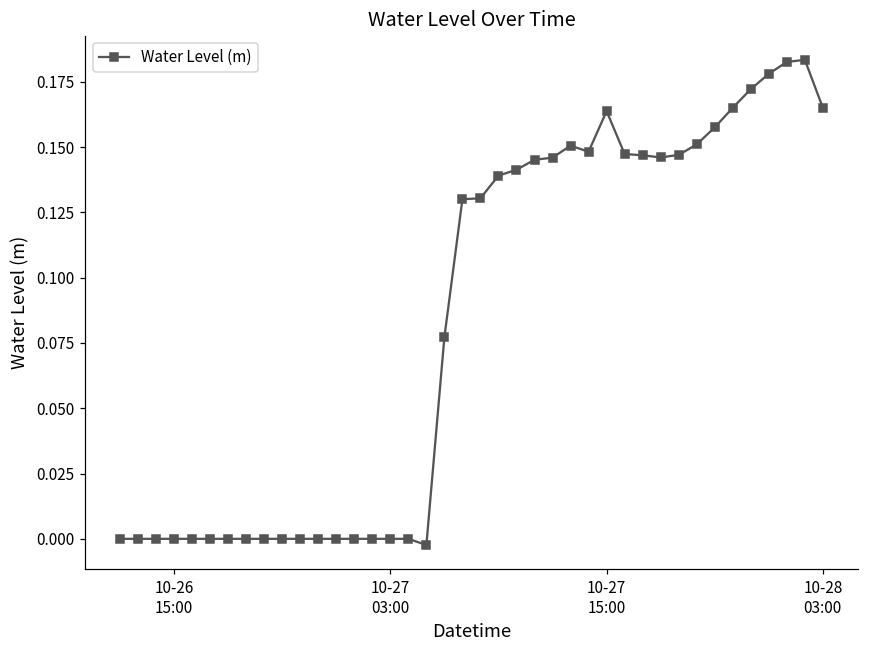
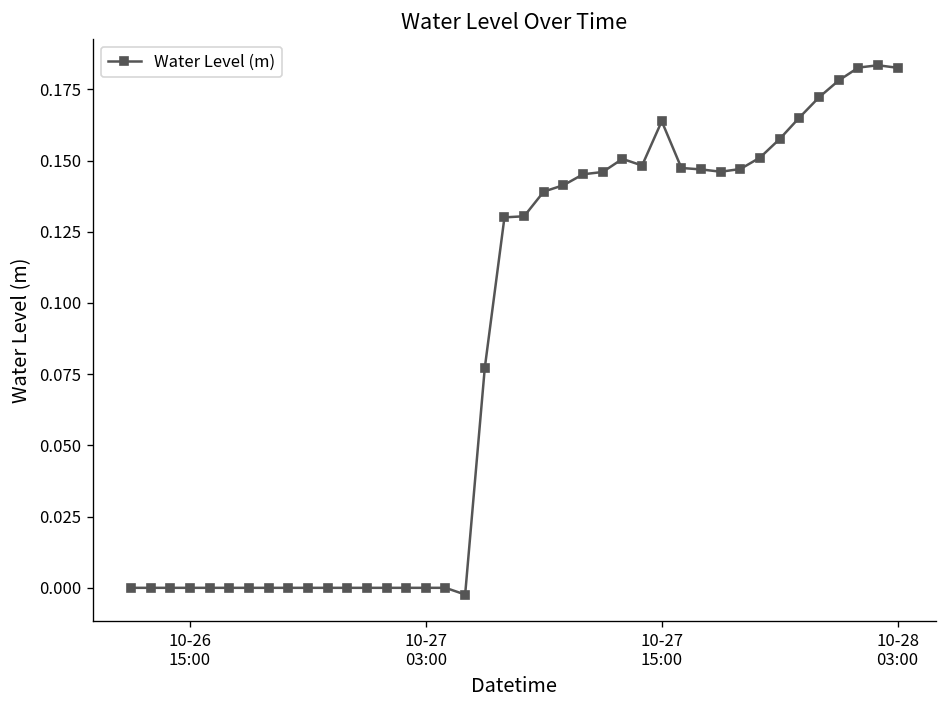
10-28 03:00: 0.165 -> 0.183
